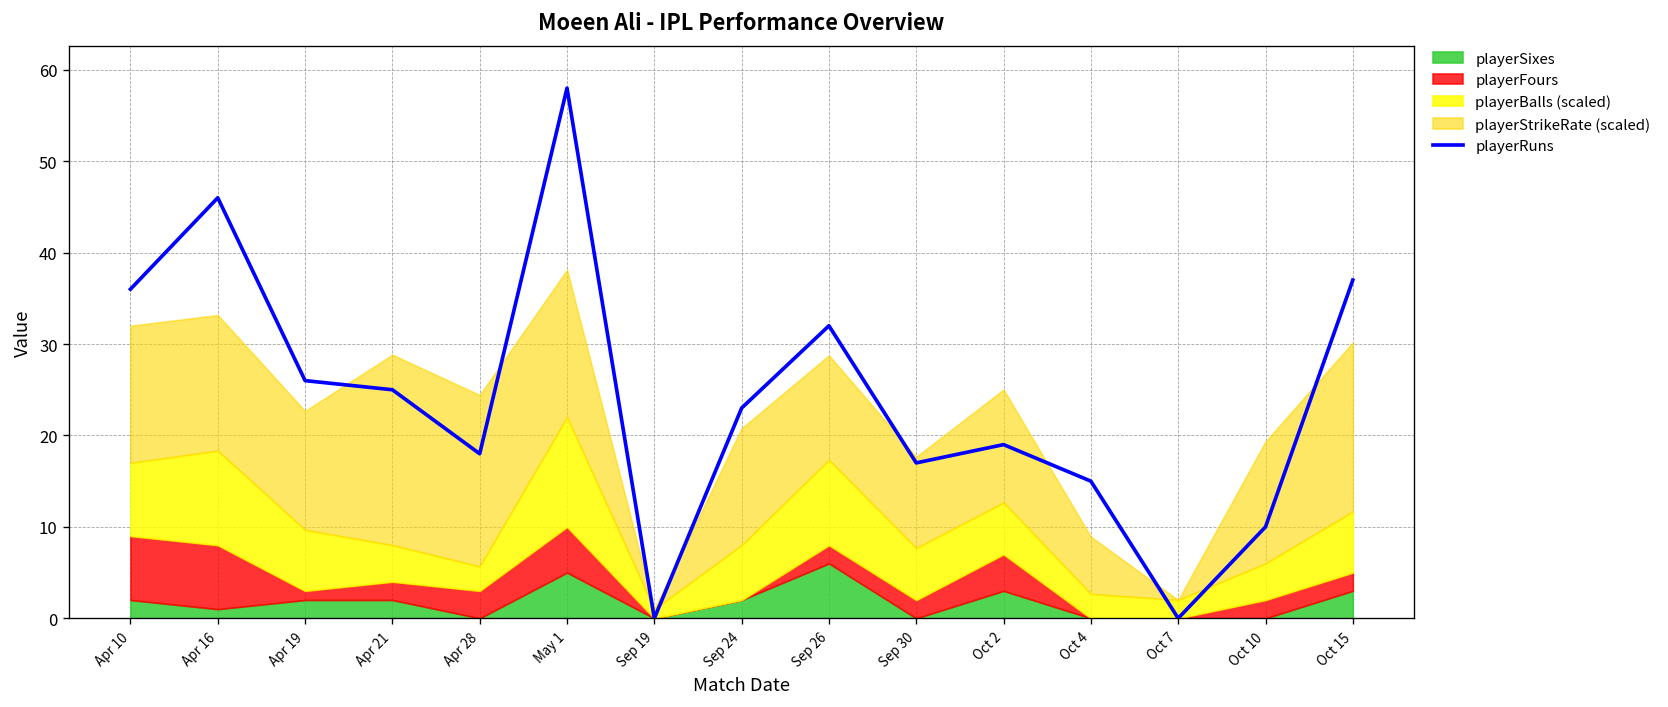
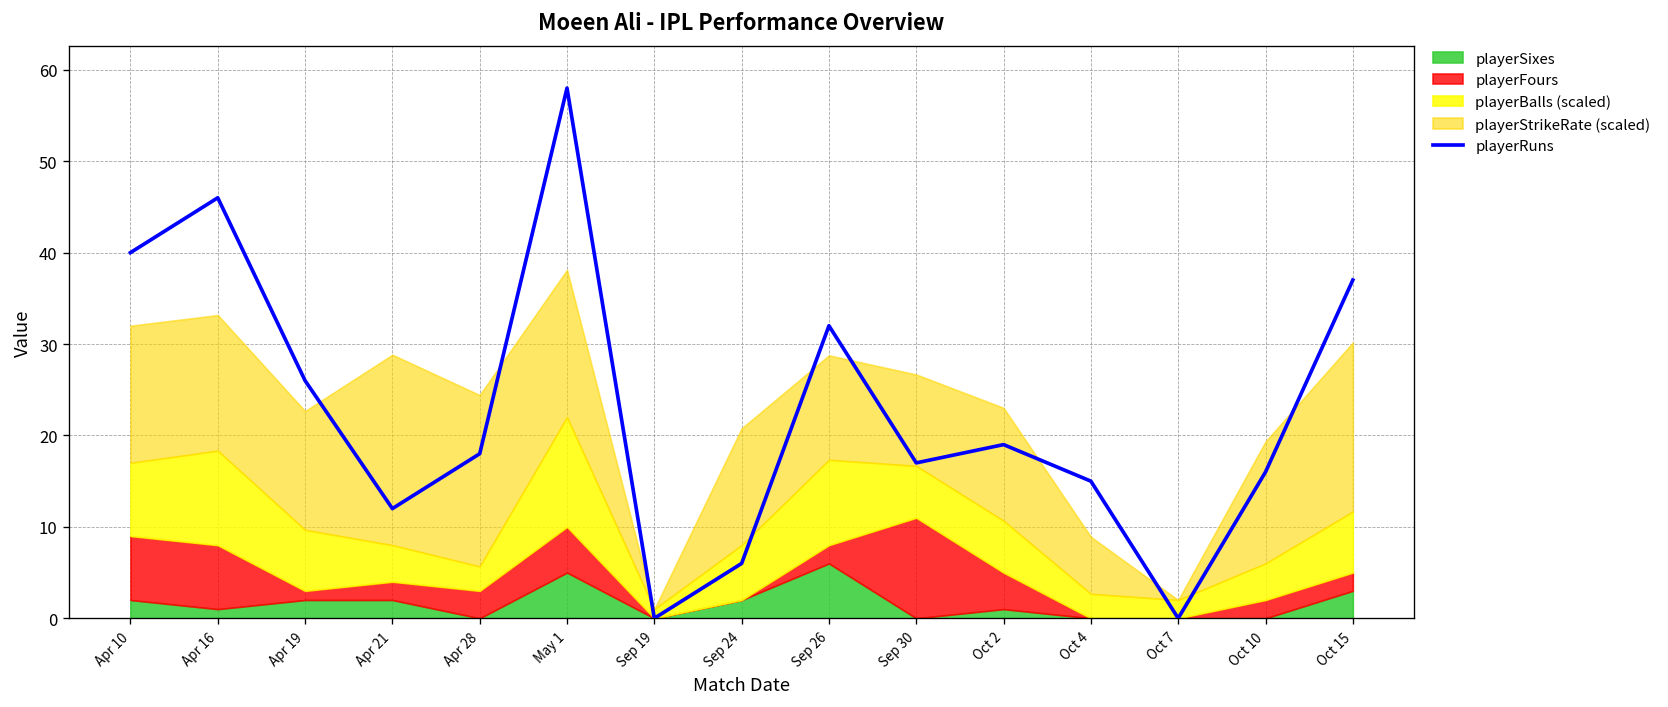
playerRuns, Apr 10: 36 -> 40
playerRuns, Apr 21: 25 -> 12
playerRuns, Sep 24: 23 -> 6
playerFours, Sep 30: 2 -> 11
playerSixes, Oct 2: 3 -> 1
playerRuns, Oct 10: 10 -> 16
